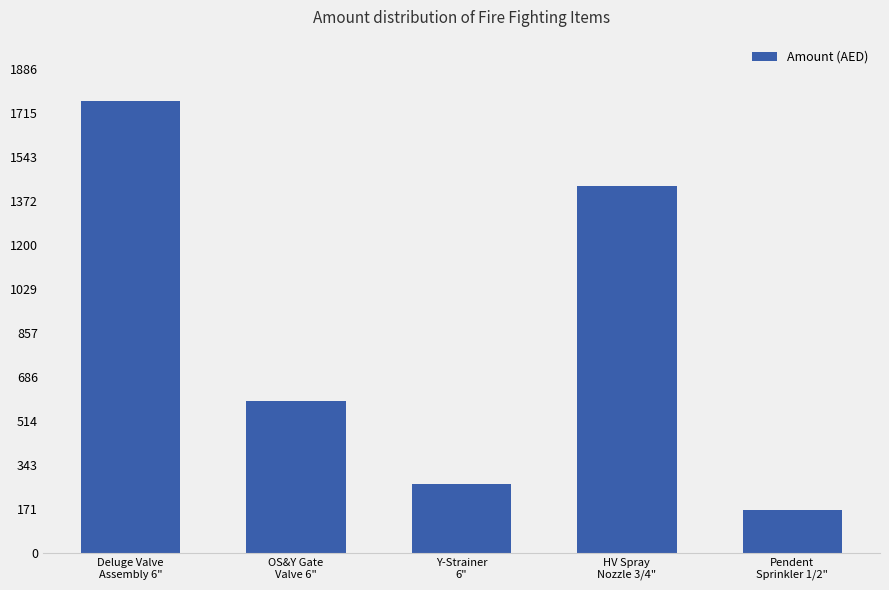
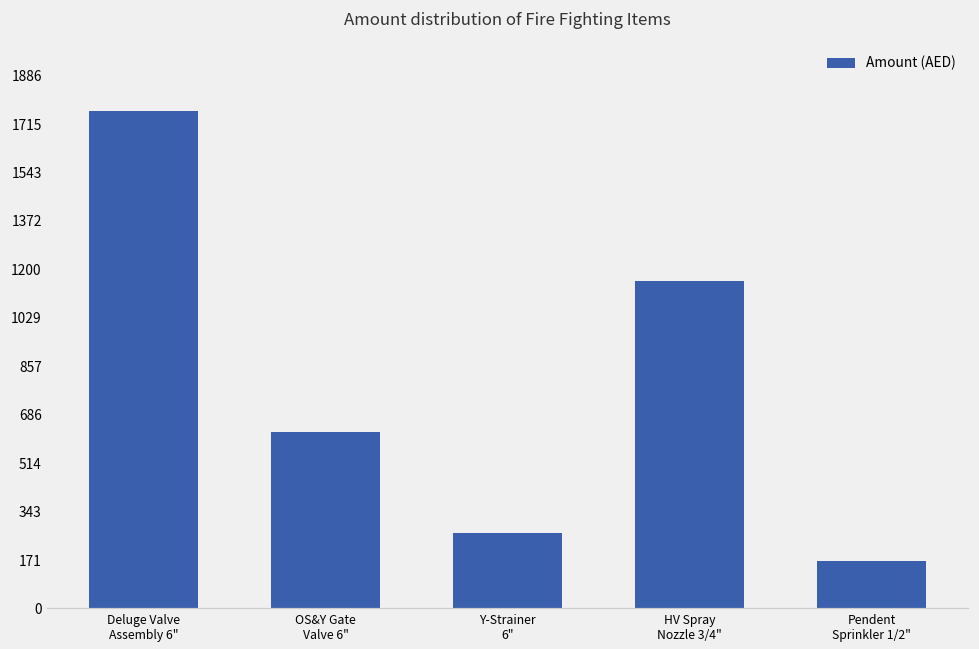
OS&Y Gate Valve 6": 590 -> 620
HV Spray Nozzle 3/4": 1430 -> 1160
